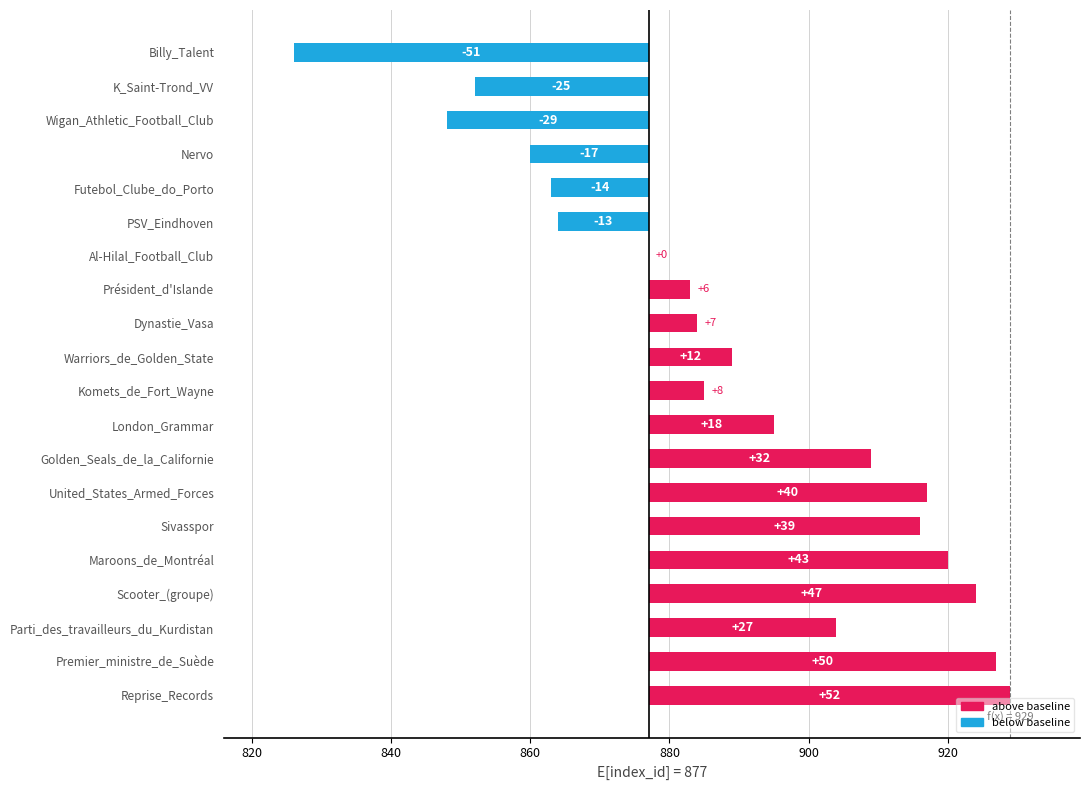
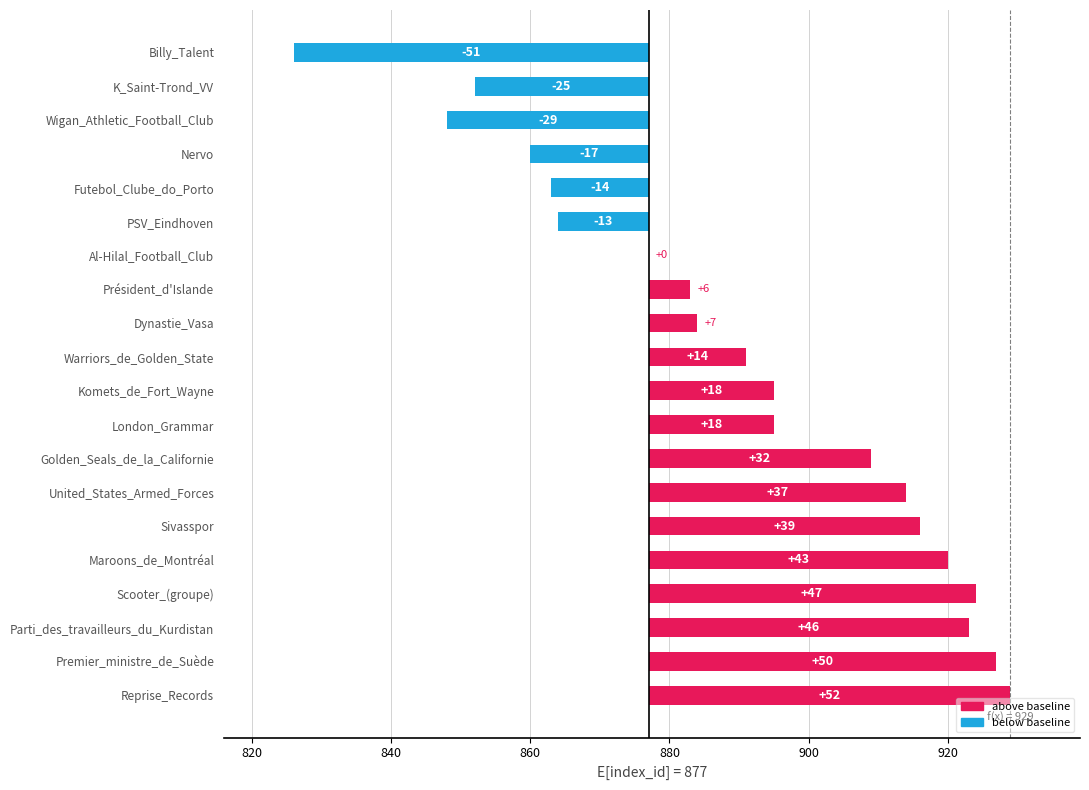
Warriors_de_Golden_State: +12 -> +14
Komets_de_Fort_Wayne: +8 -> +18
United_States_Armed_Forces: +40 -> +37
Parti_des_travailleurs_du_Kurdistan: +27 -> +46
